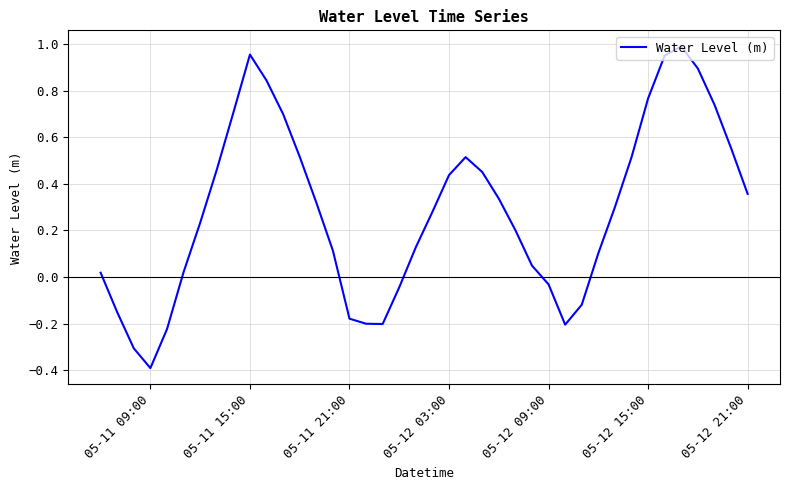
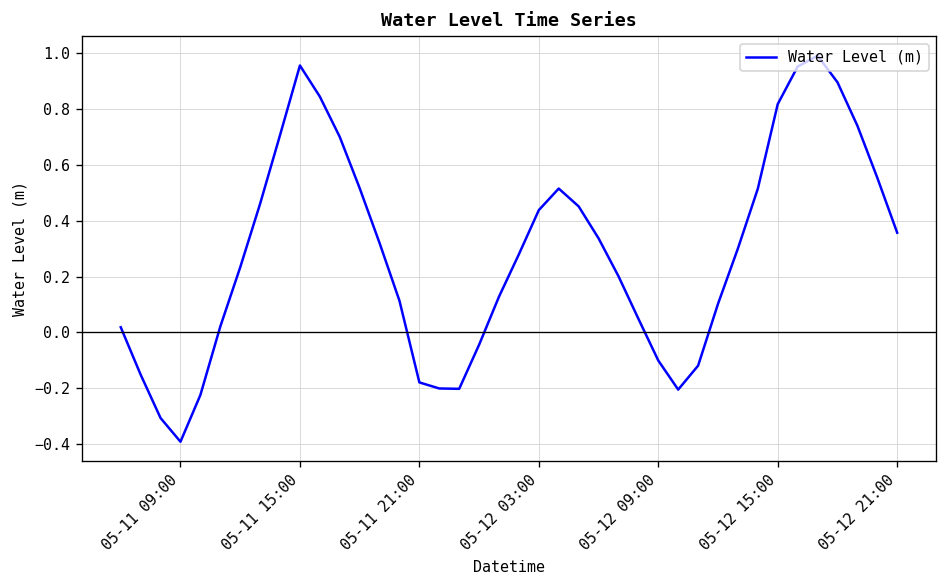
05-12 09:00: -0.03 -> -0.10
05-12 15:00: 0.77 -> 0.82
